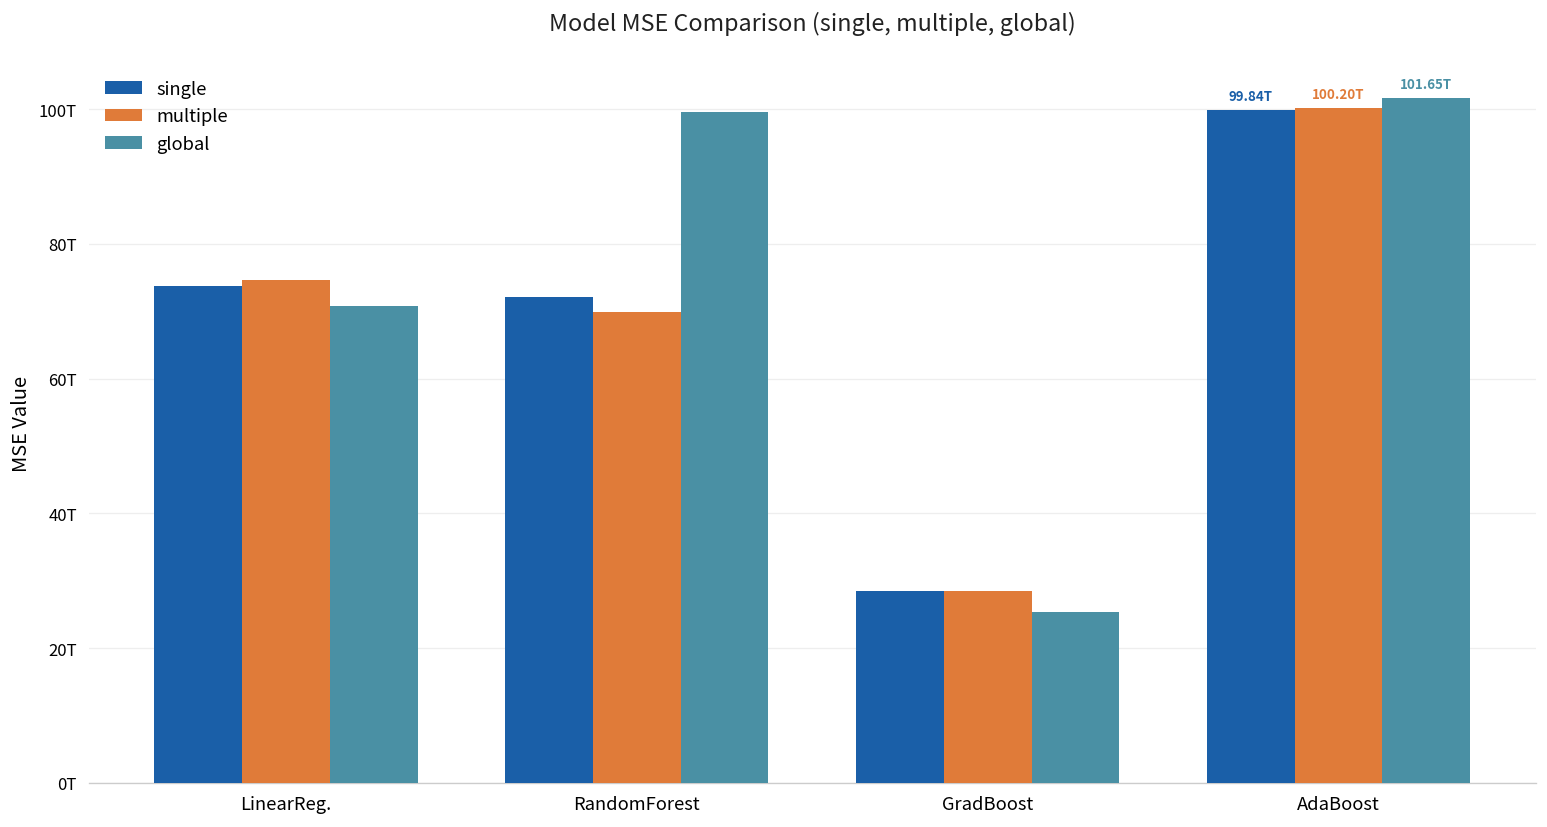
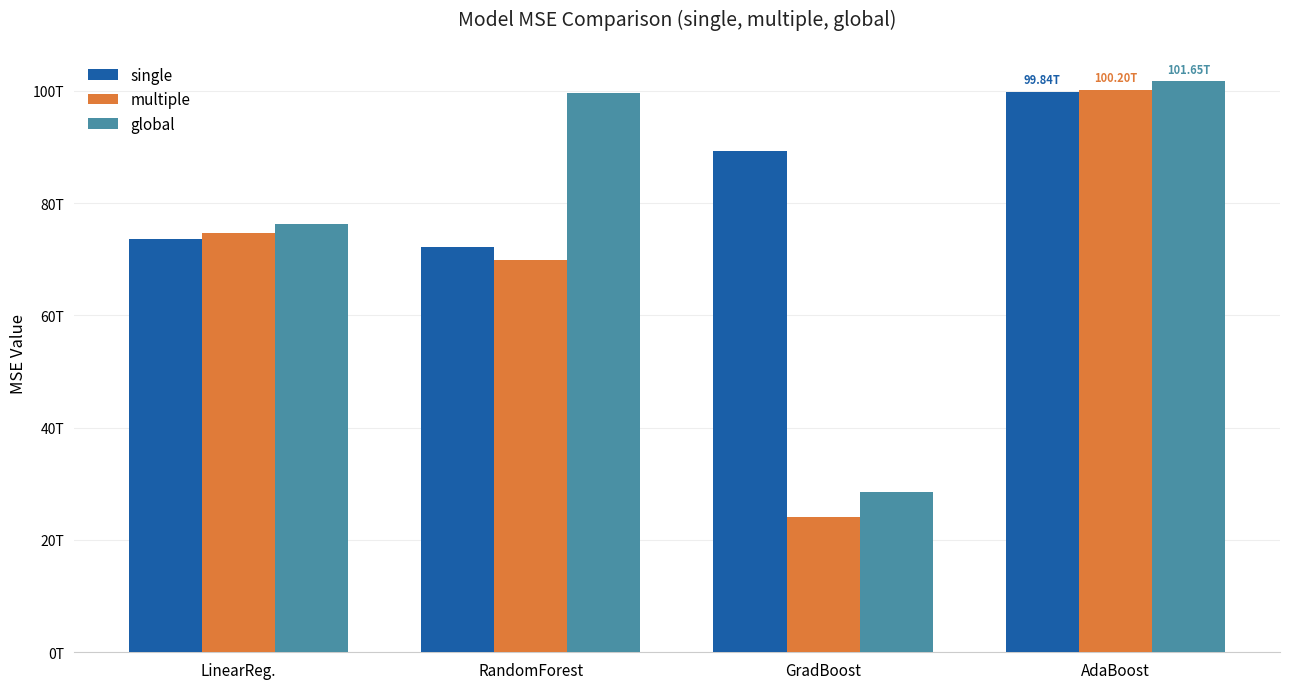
global, LinearReg.: 71T -> 76T
single, GradBoost: 29T -> 89T
multiple, GradBoost: 29T -> 24T
global, GradBoost: 25T -> 29T
